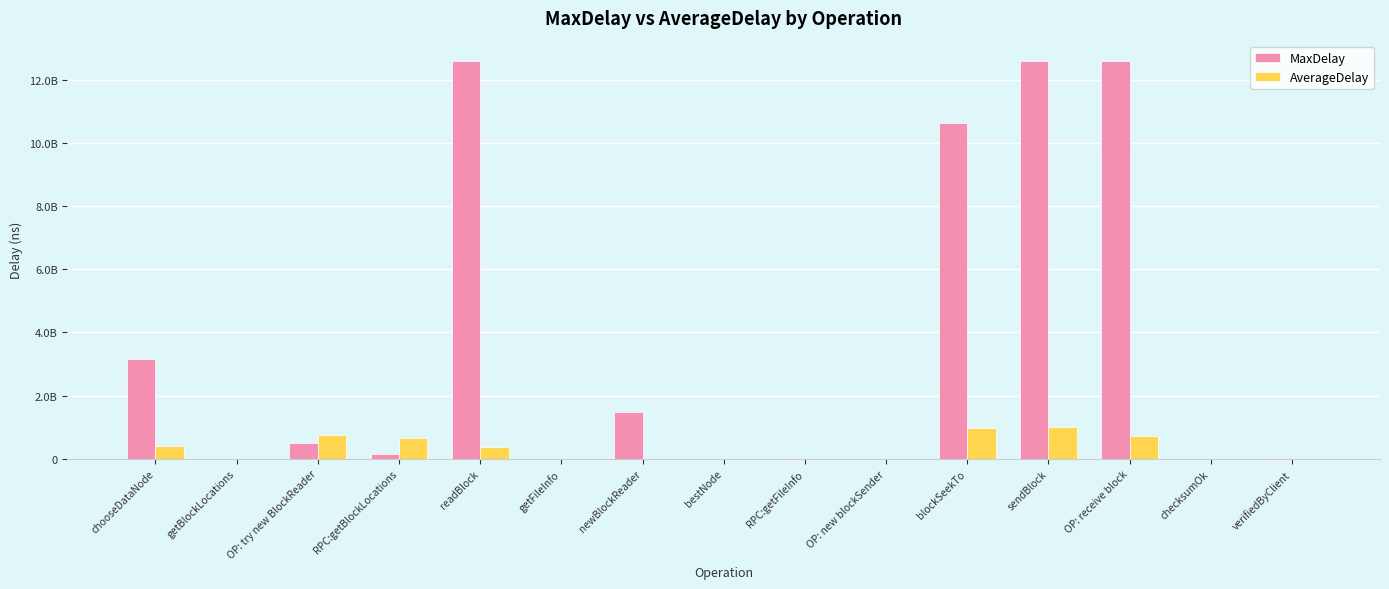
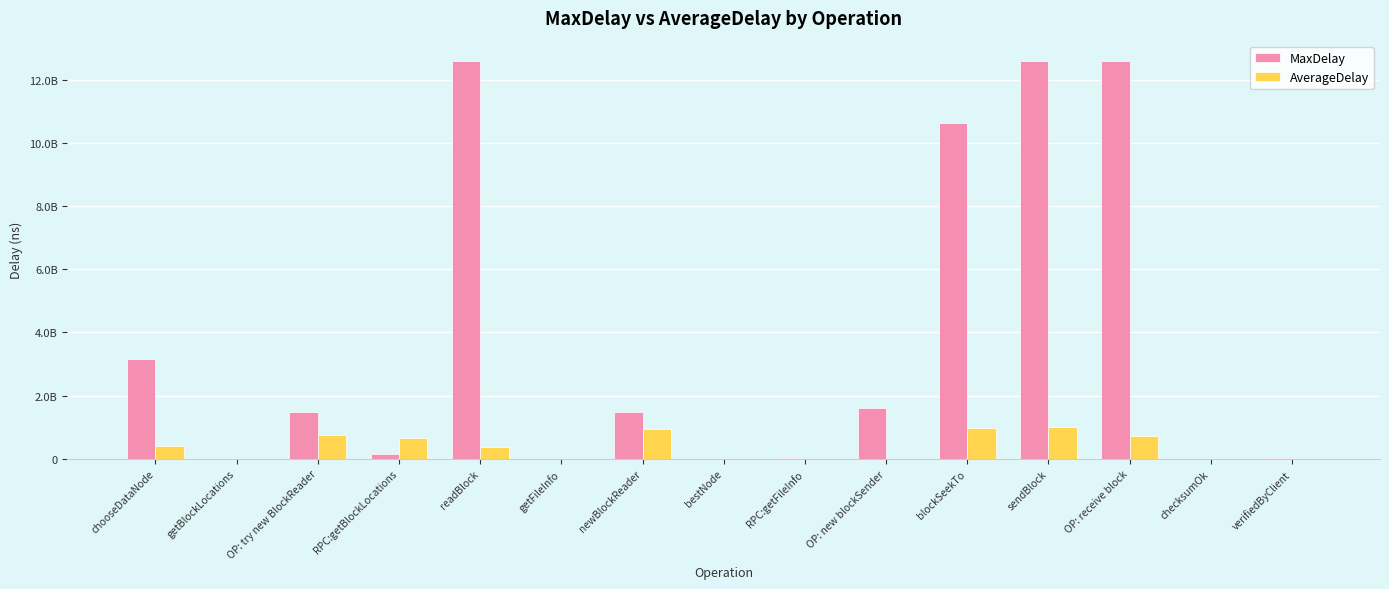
MaxDelay, OP: try new BlockReader: 500000000 -> 1500000000
AverageDelay, newBlockReader: 0 -> 1000000000
MaxDelay, OP: new blockSender: 0 -> 1600000000
